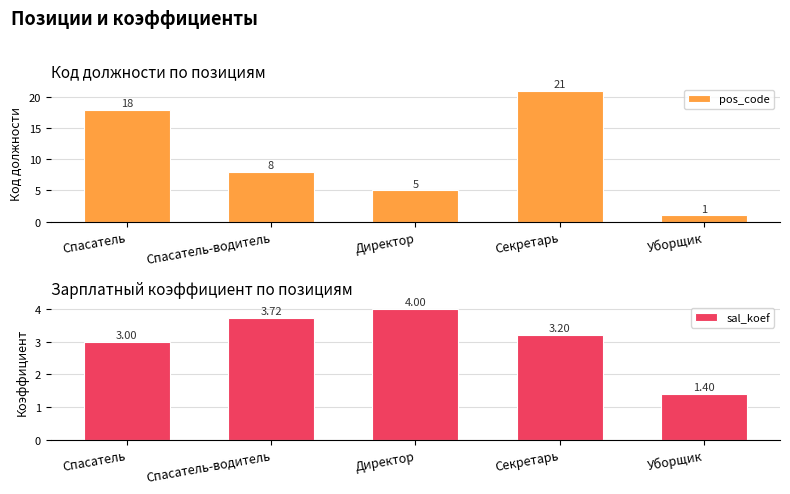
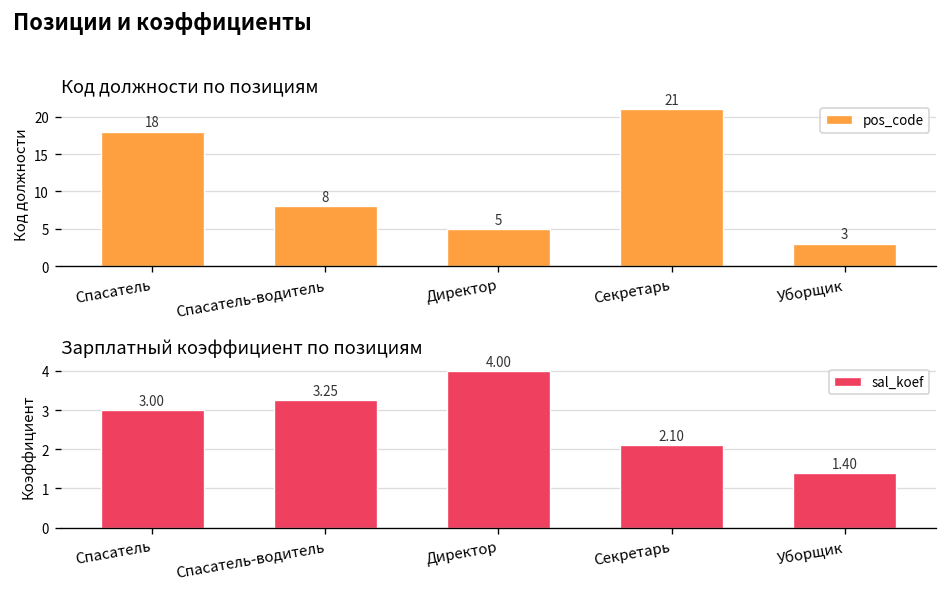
Код должности по позициям, Уборщик: 1 -> 3
Зарплатный коэффициент по позициям, Спасатель-водитель: 3.72 -> 3.25
Зарплатный коэффициент по позициям, Секретарь: 3.20 -> 2.10
